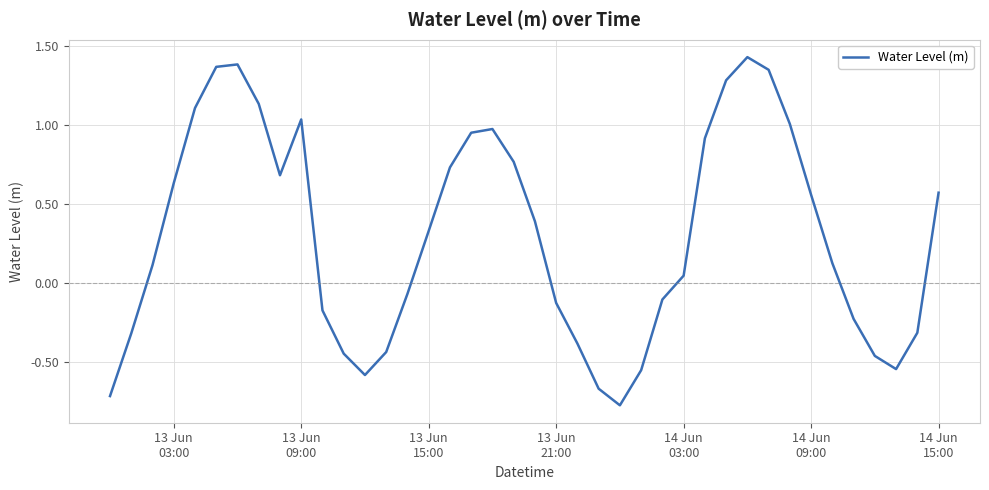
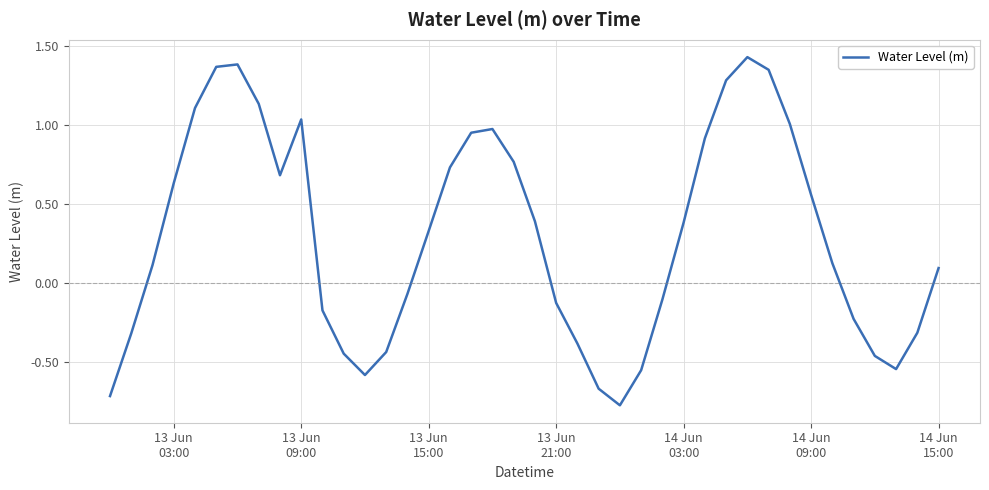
14 Jun 03:00: 0.04 -> 0.38
14 Jun 15:00: 0.57 -> 0.09
